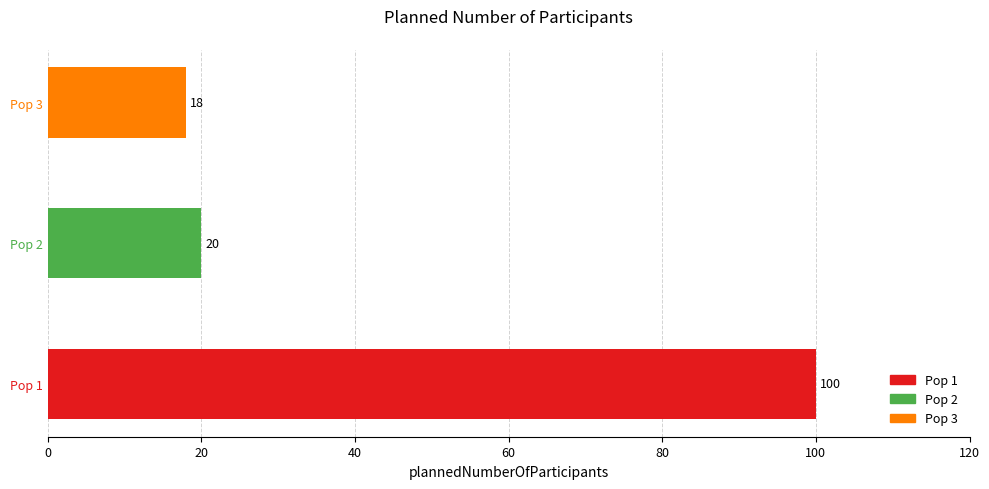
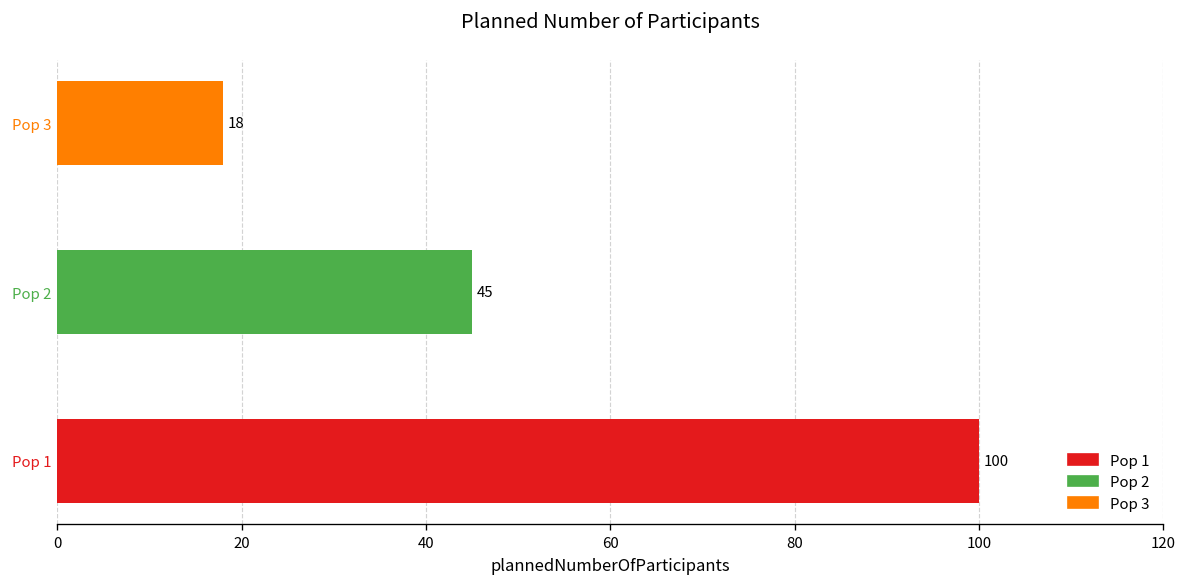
Pop 2: 20 -> 45
